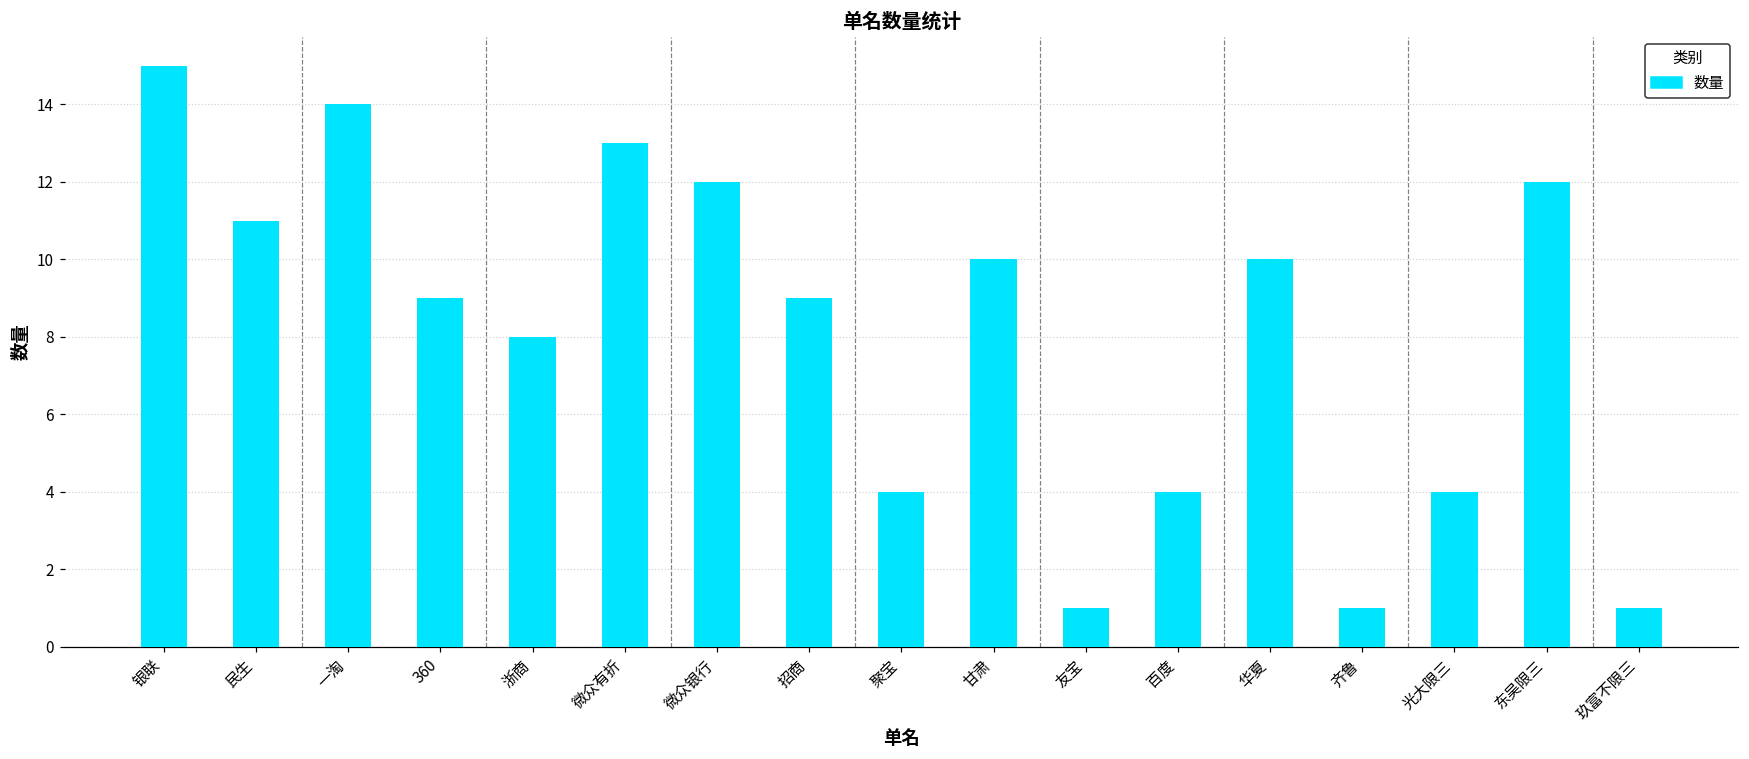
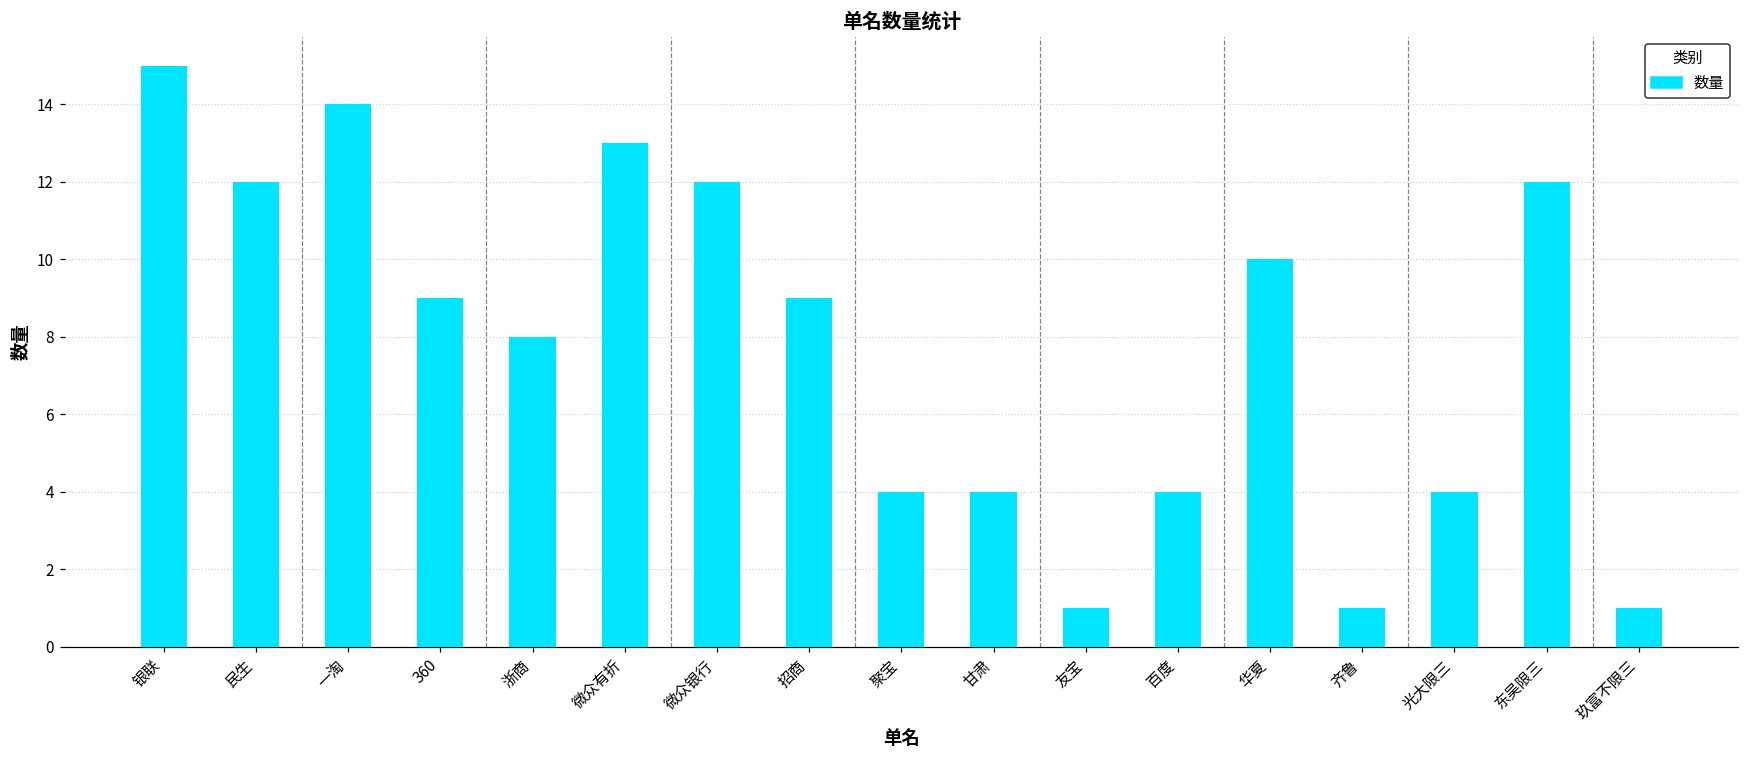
民生: 11 -> 12
甘肃: 10 -> 4
